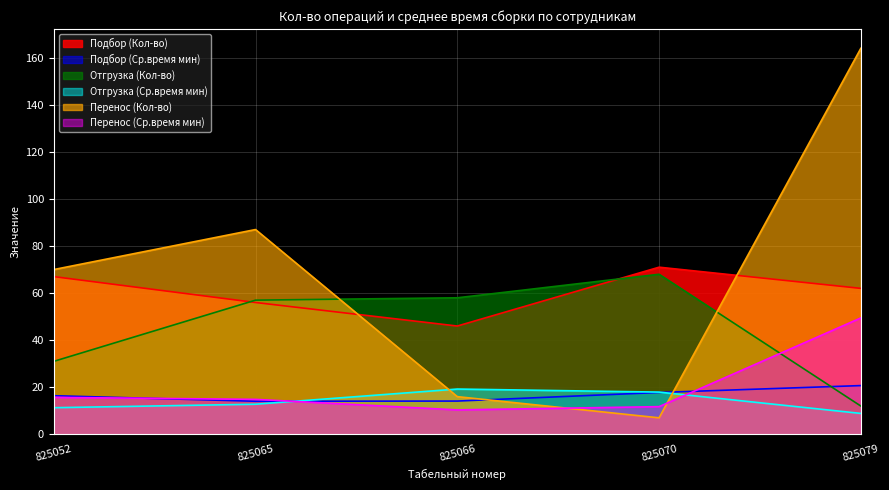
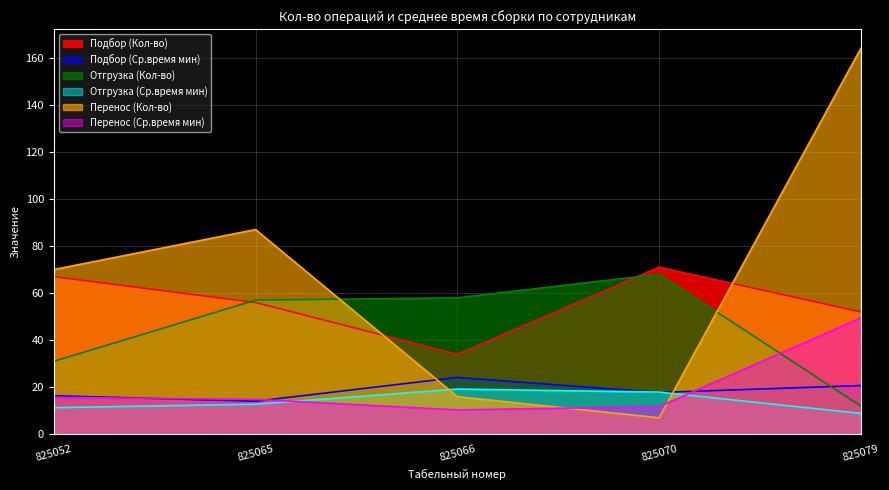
Подбор (Кол-во), 825066: 46 -> 34
Подбор (Ср.время мин), 825066: 14 -> 24
Подбор (Кол-во), 825079: 62 -> 52
